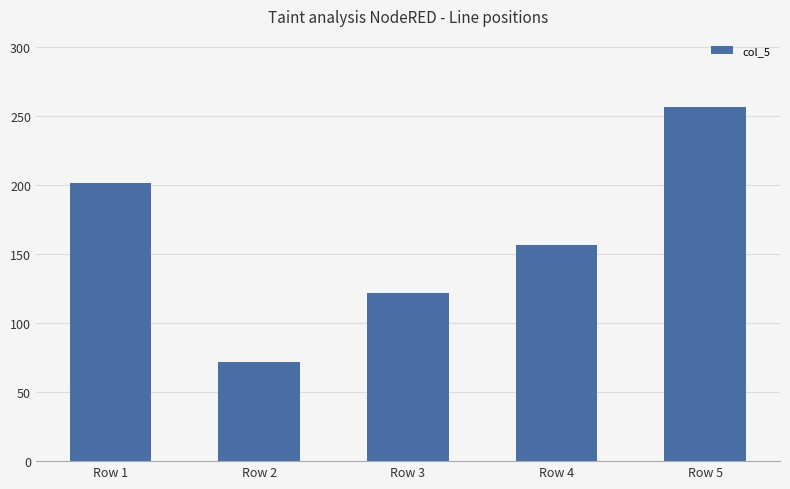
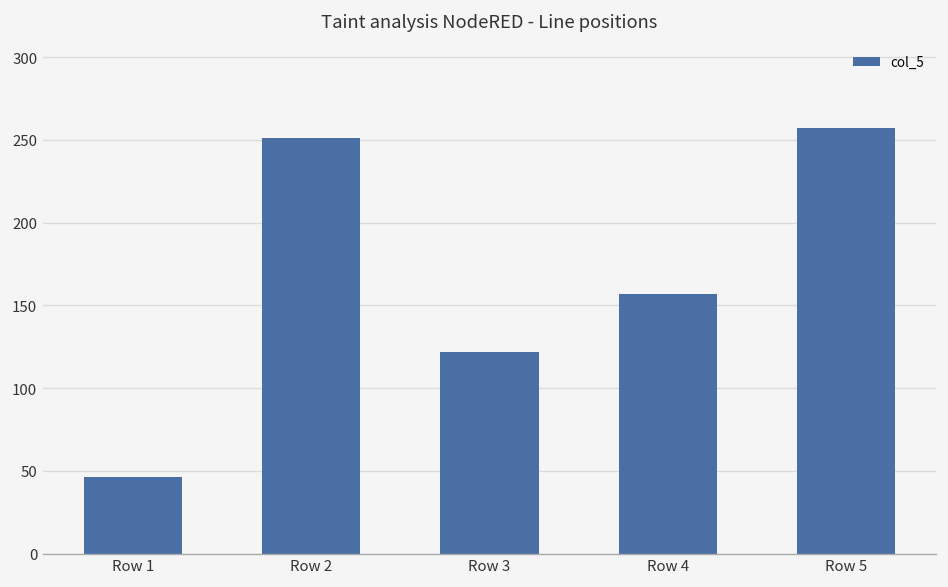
Row 1: 202 -> 46
Row 2: 72 -> 251
